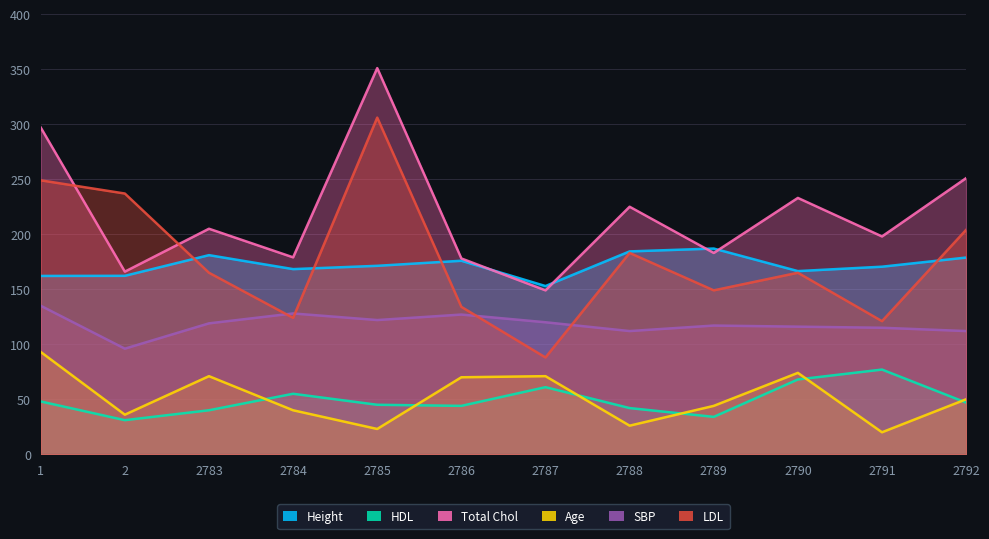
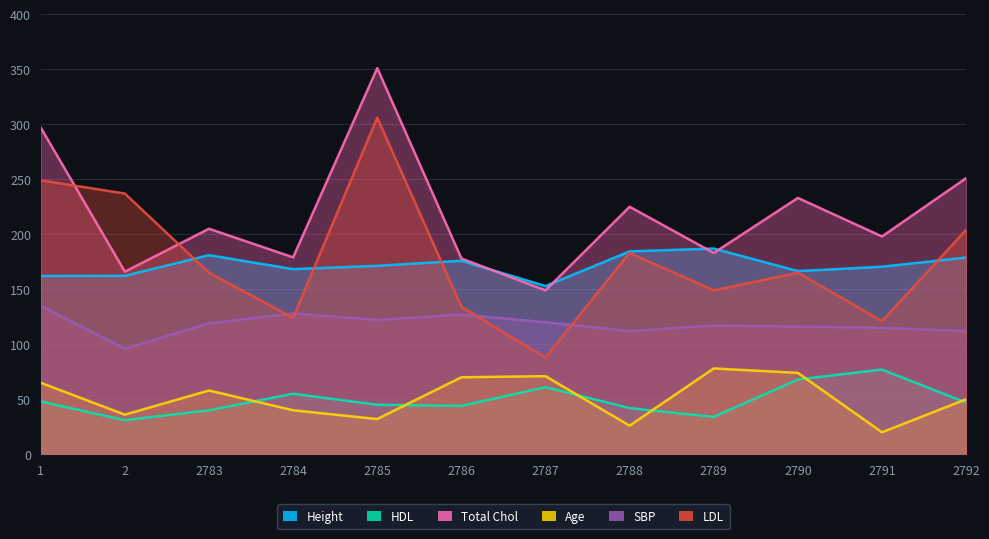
Age, 1: 93 -> 65
Age, 2783: 71 -> 58
Age, 2785: 23 -> 32
Age, 2789: 44 -> 78
